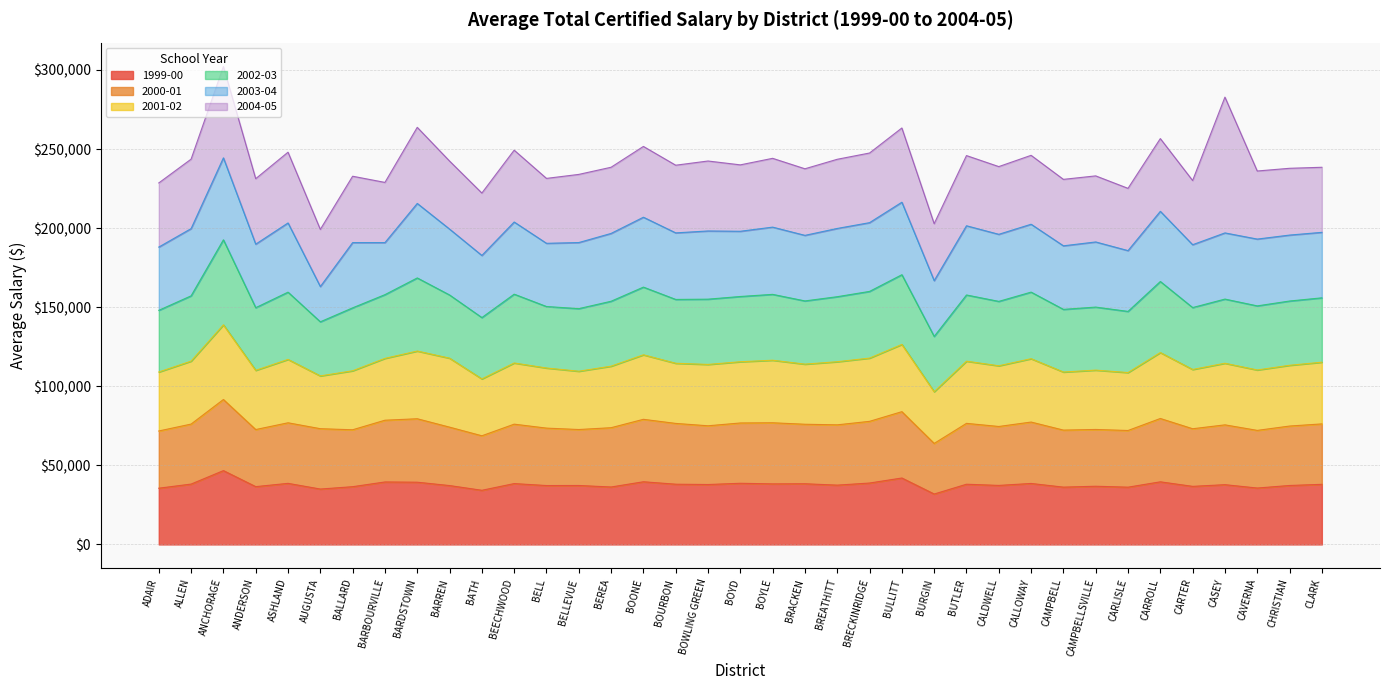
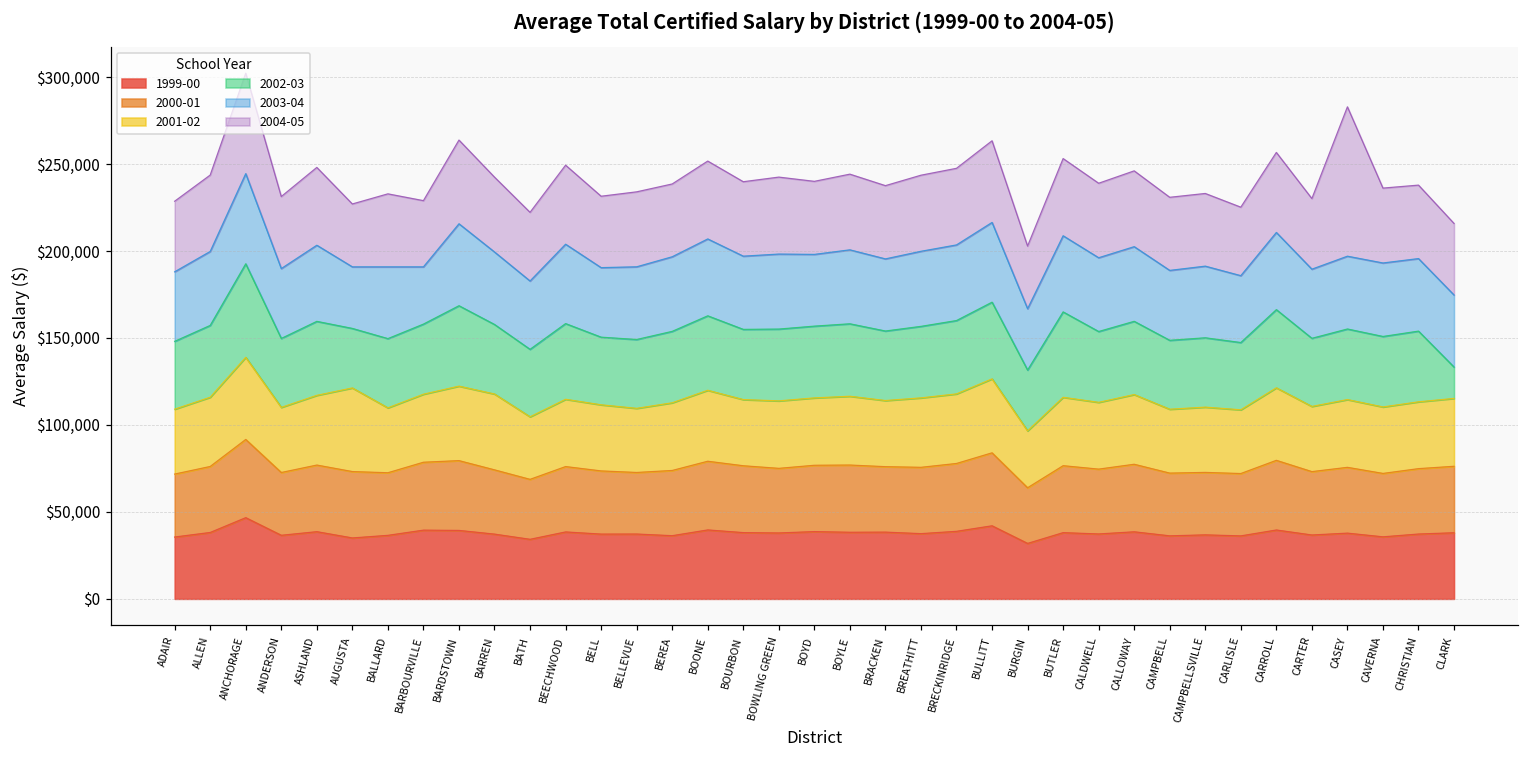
2001-02, AUGUSTA: $33,000 -> $48,000
2003-04, AUGUSTA: $22,000 -> $35,000
2002-03, BUTLER: $42,000 -> $49,000
2002-03, CLARK: $41,000 -> $18,000
